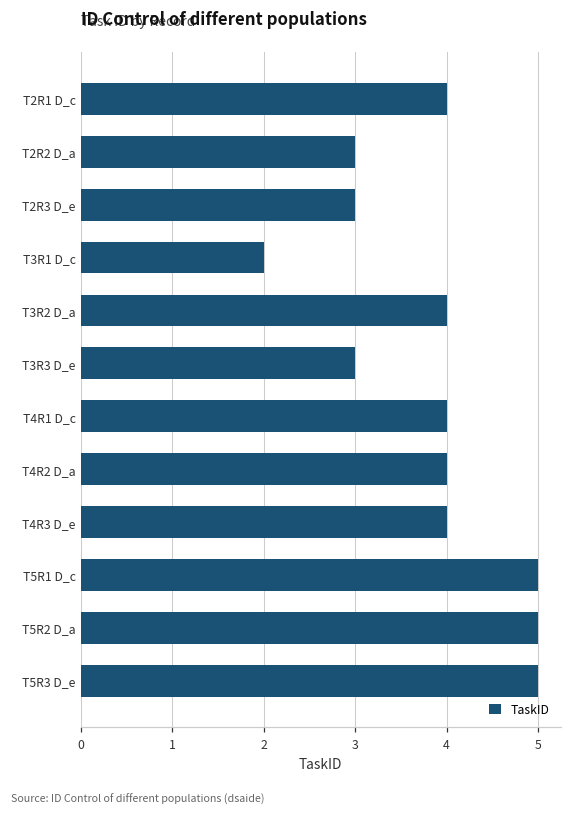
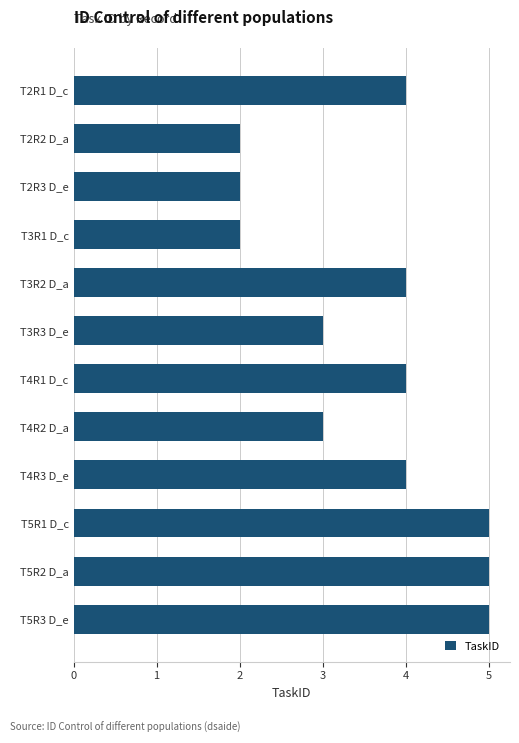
T2R2 D_a: 3 -> 2
T2R3 D_e: 3 -> 2
T4R2 D_a: 4 -> 3
